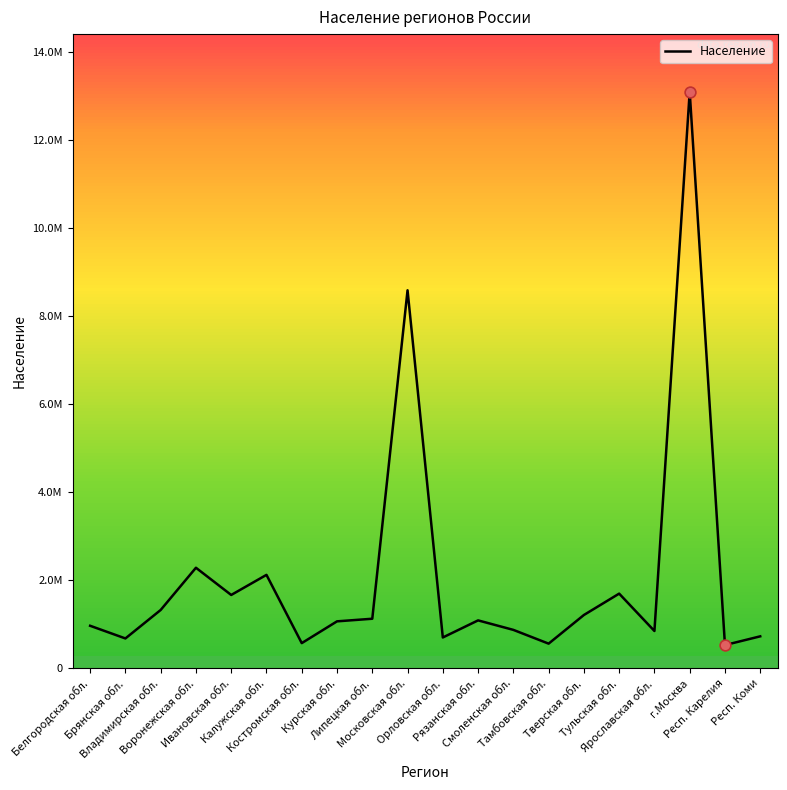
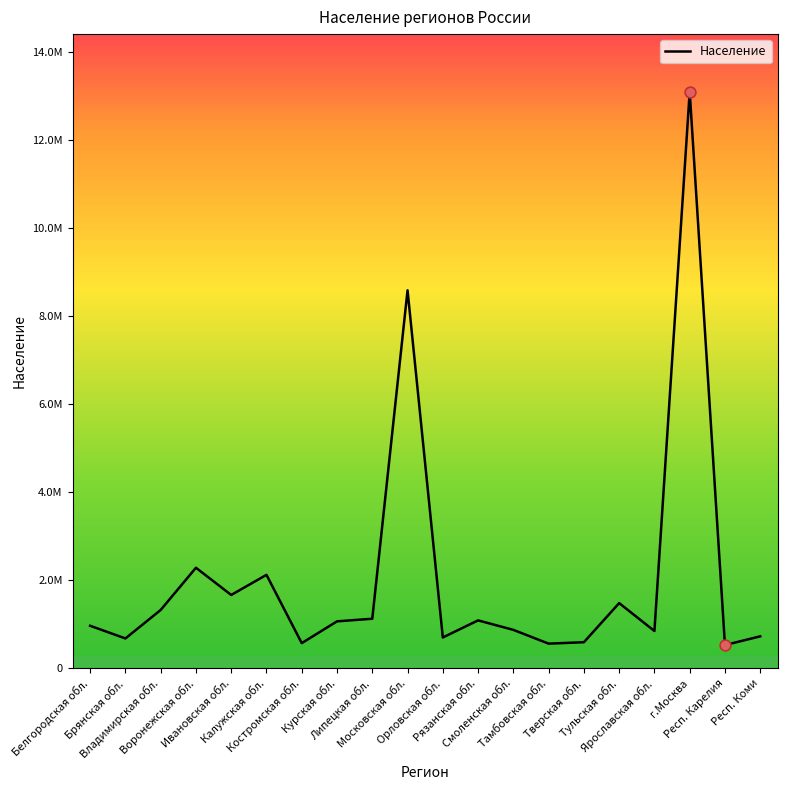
Население, Тверская обл.: 1200000 -> 600000
Население, Тульская обл.: 1700000 -> 1500000
